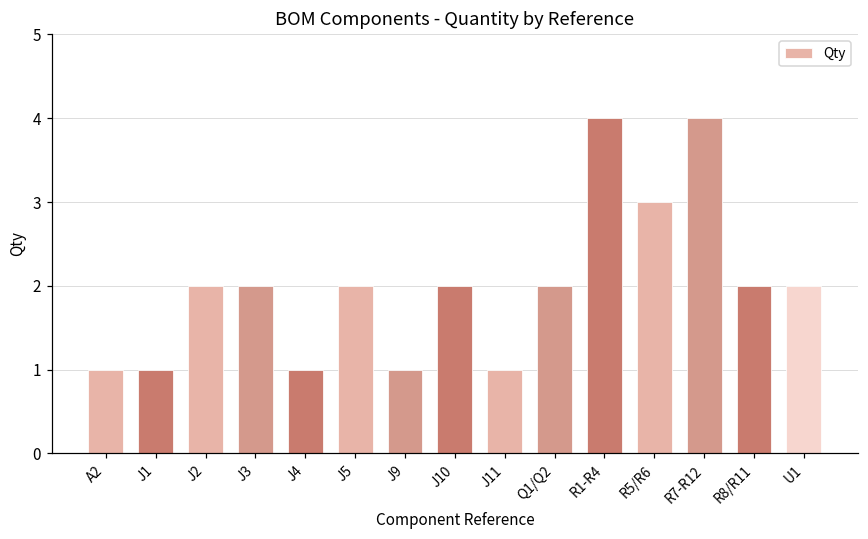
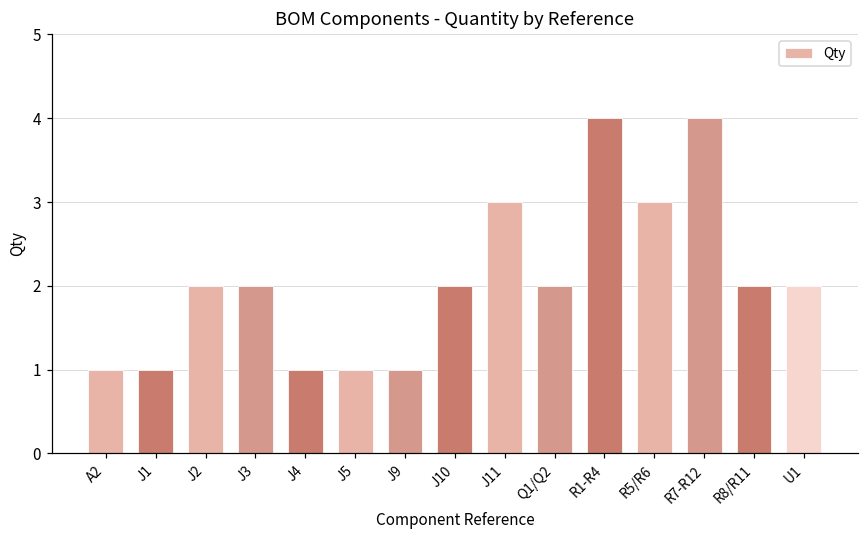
J5: 2 -> 1
J11: 1 -> 3
